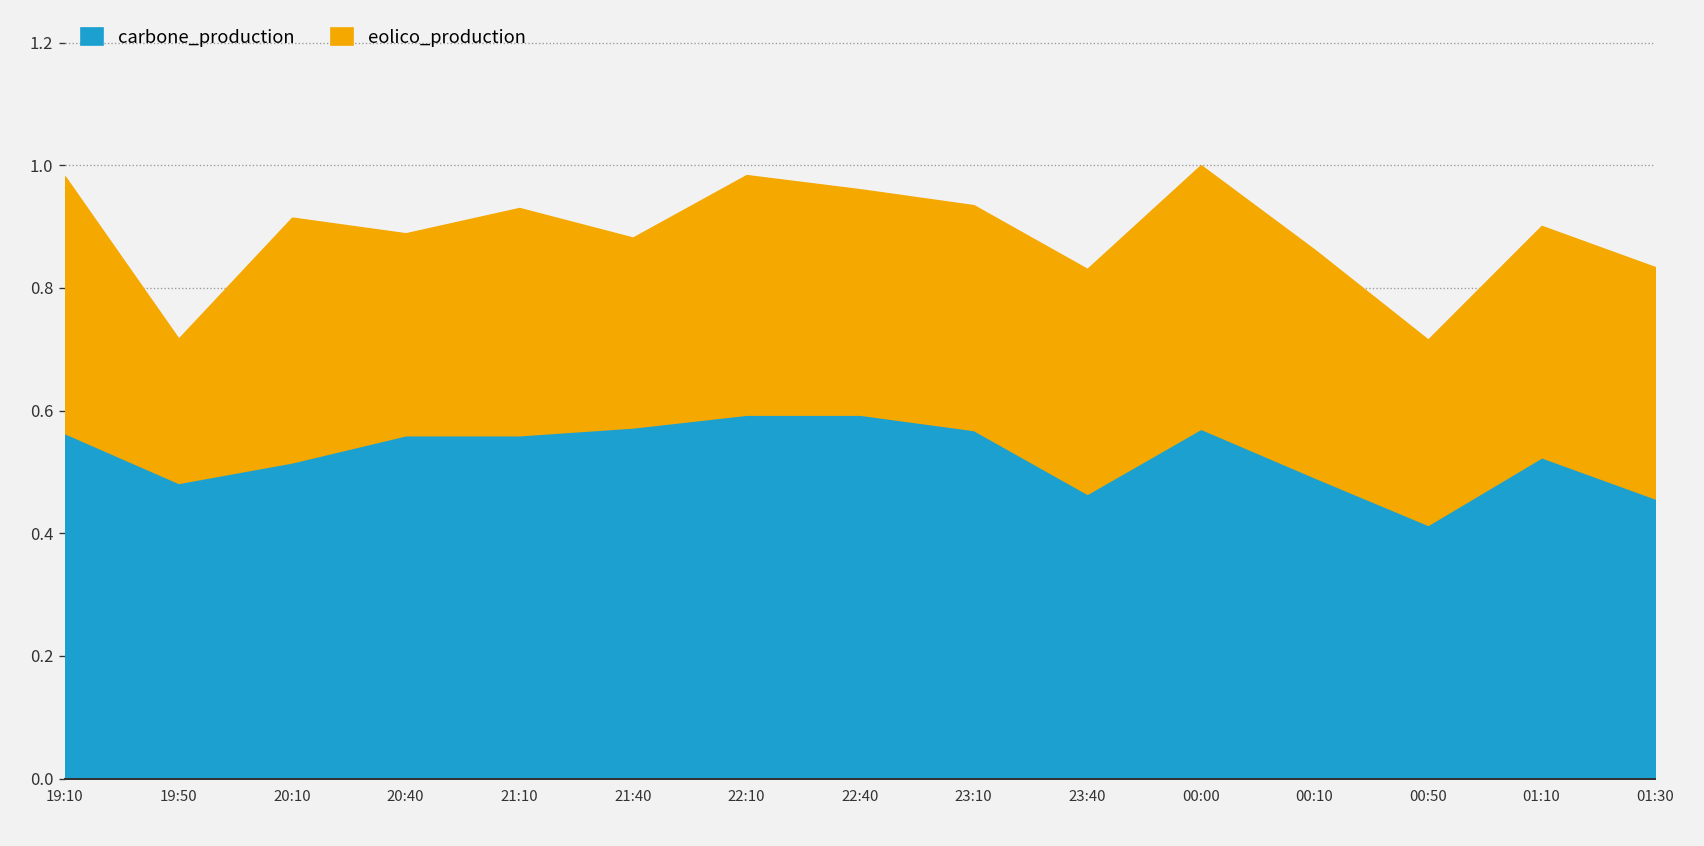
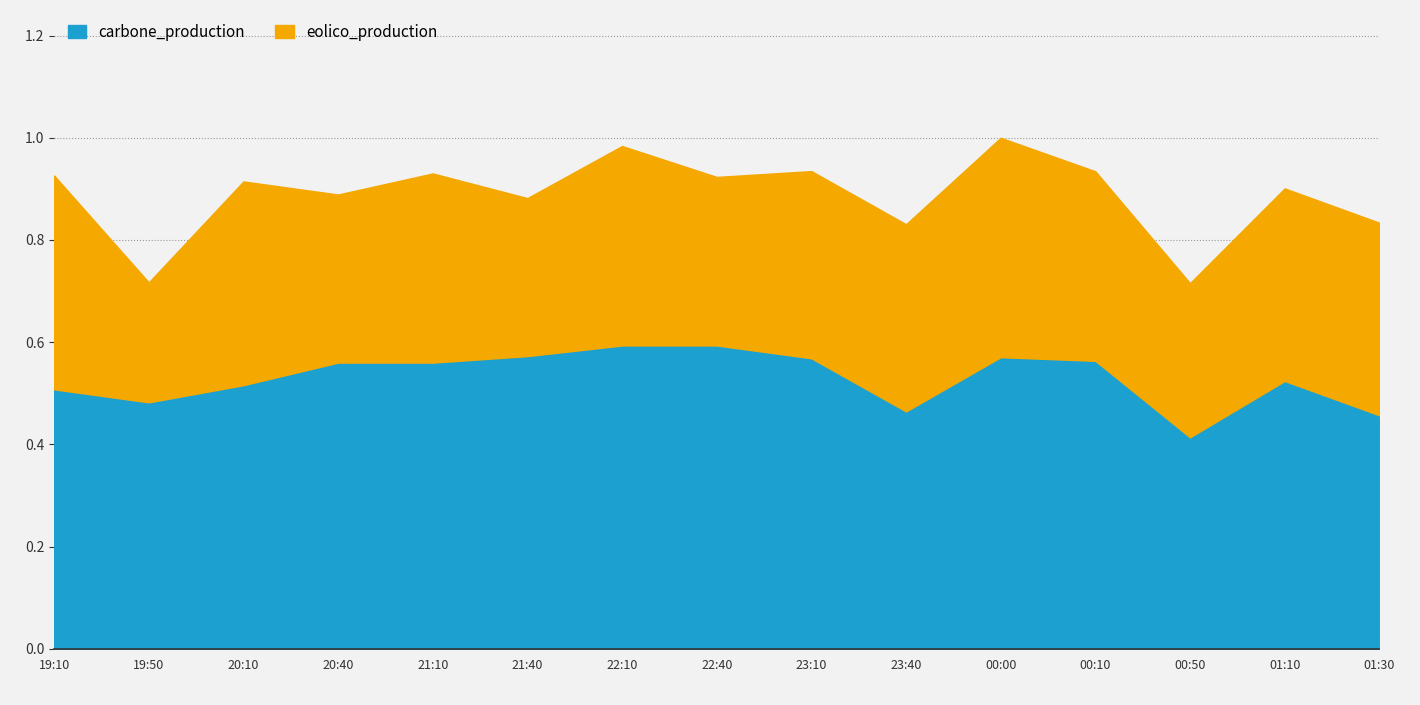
carbone_production, 19:10: 0.56 -> 0.51
eolico_production, 22:40: 0.37 -> 0.33
carbone_production, 00:10: 0.49 -> 0.56
